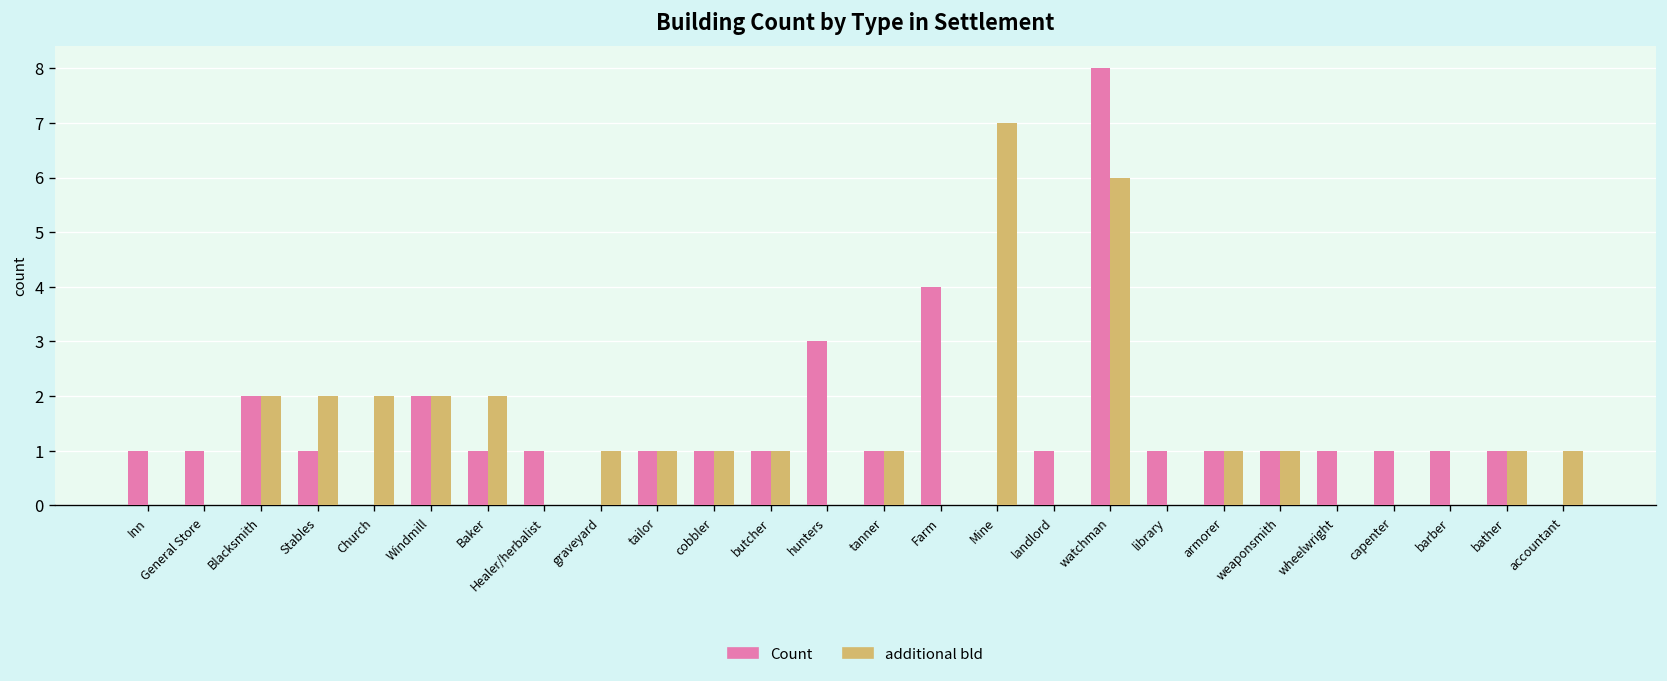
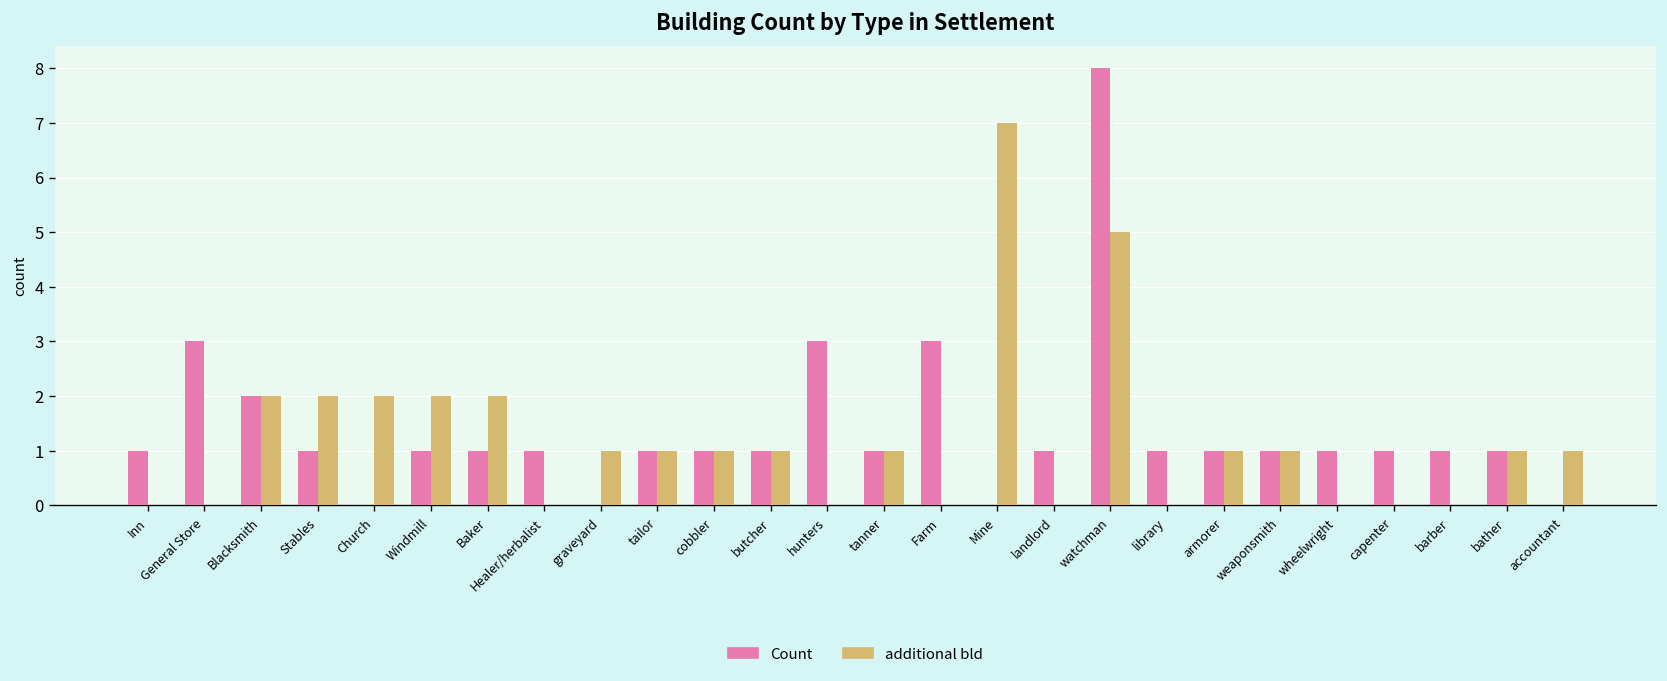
Count, General Store: 1 -> 3
Count, Windmill: 2 -> 1
Count, Farm: 4 -> 3
additional bld, watchman: 6 -> 5
